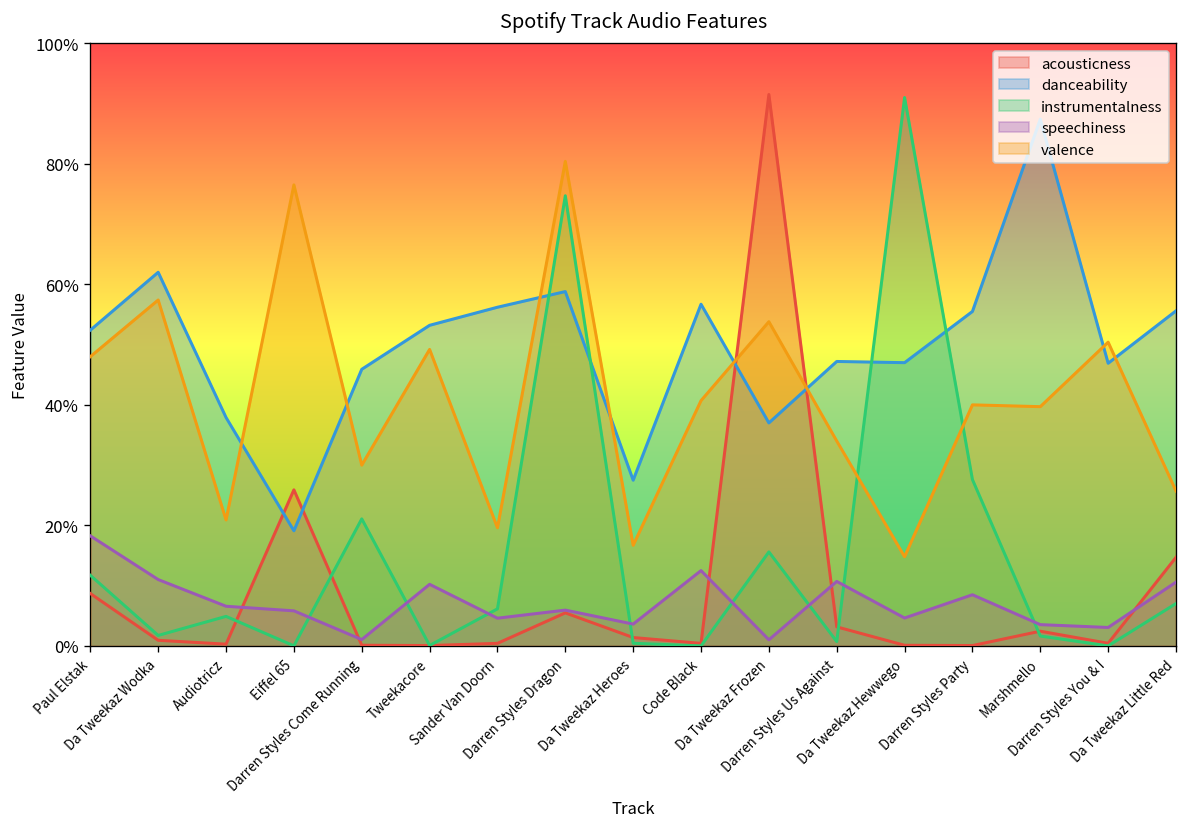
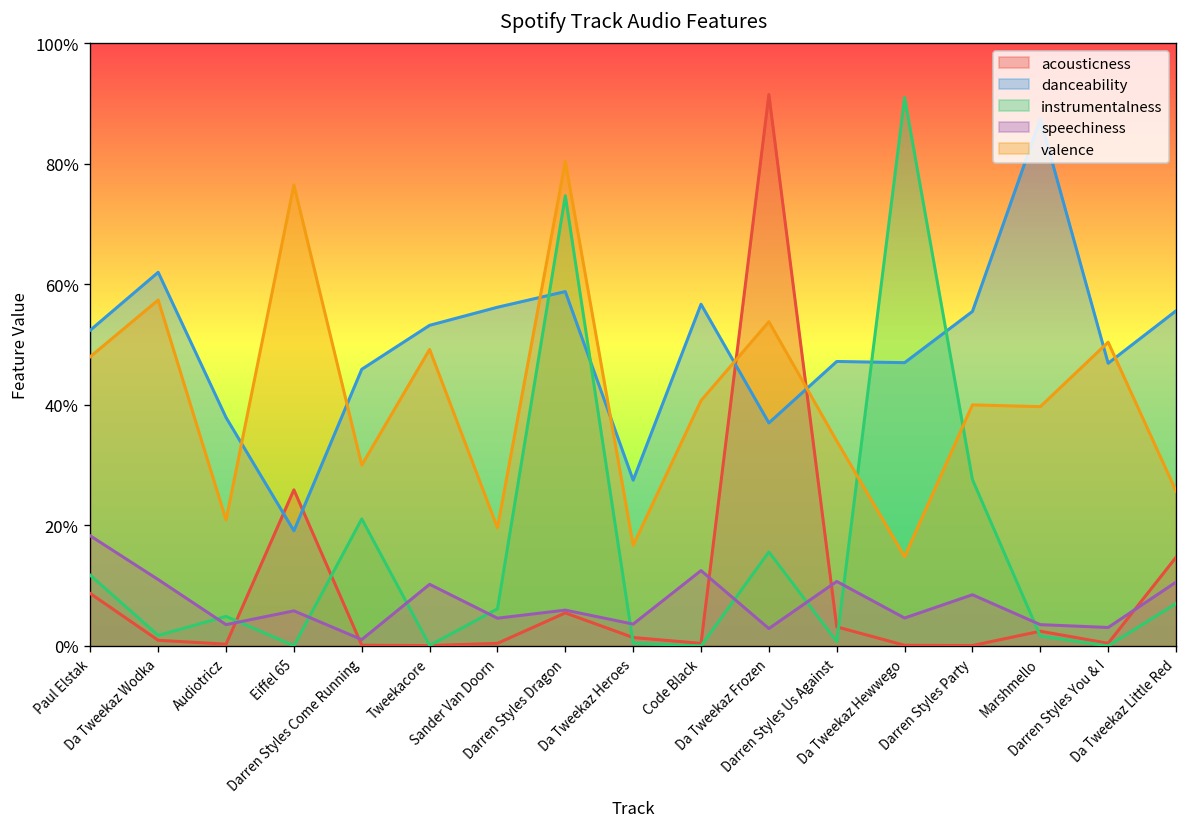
speechiness, Audiotricz: 7% -> 4%
speechiness, Da Tweekaz Frozen: 1% -> 3%
